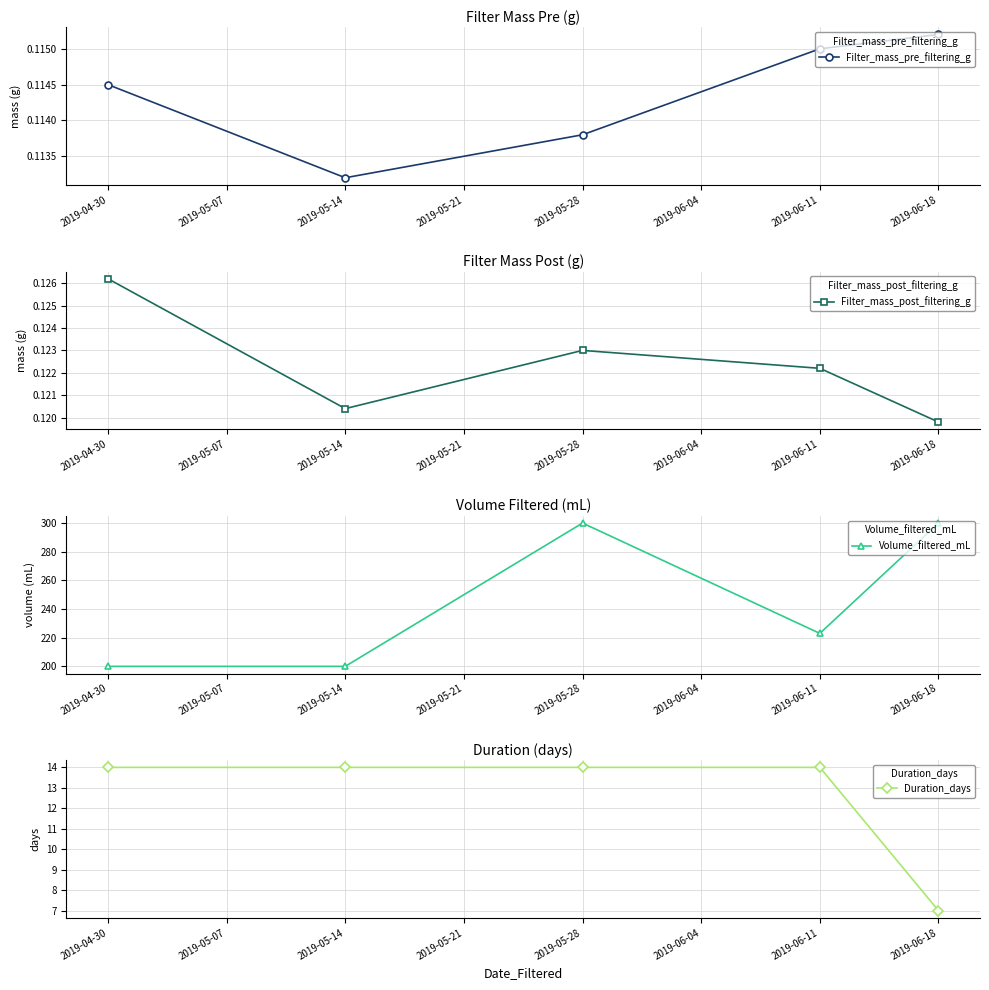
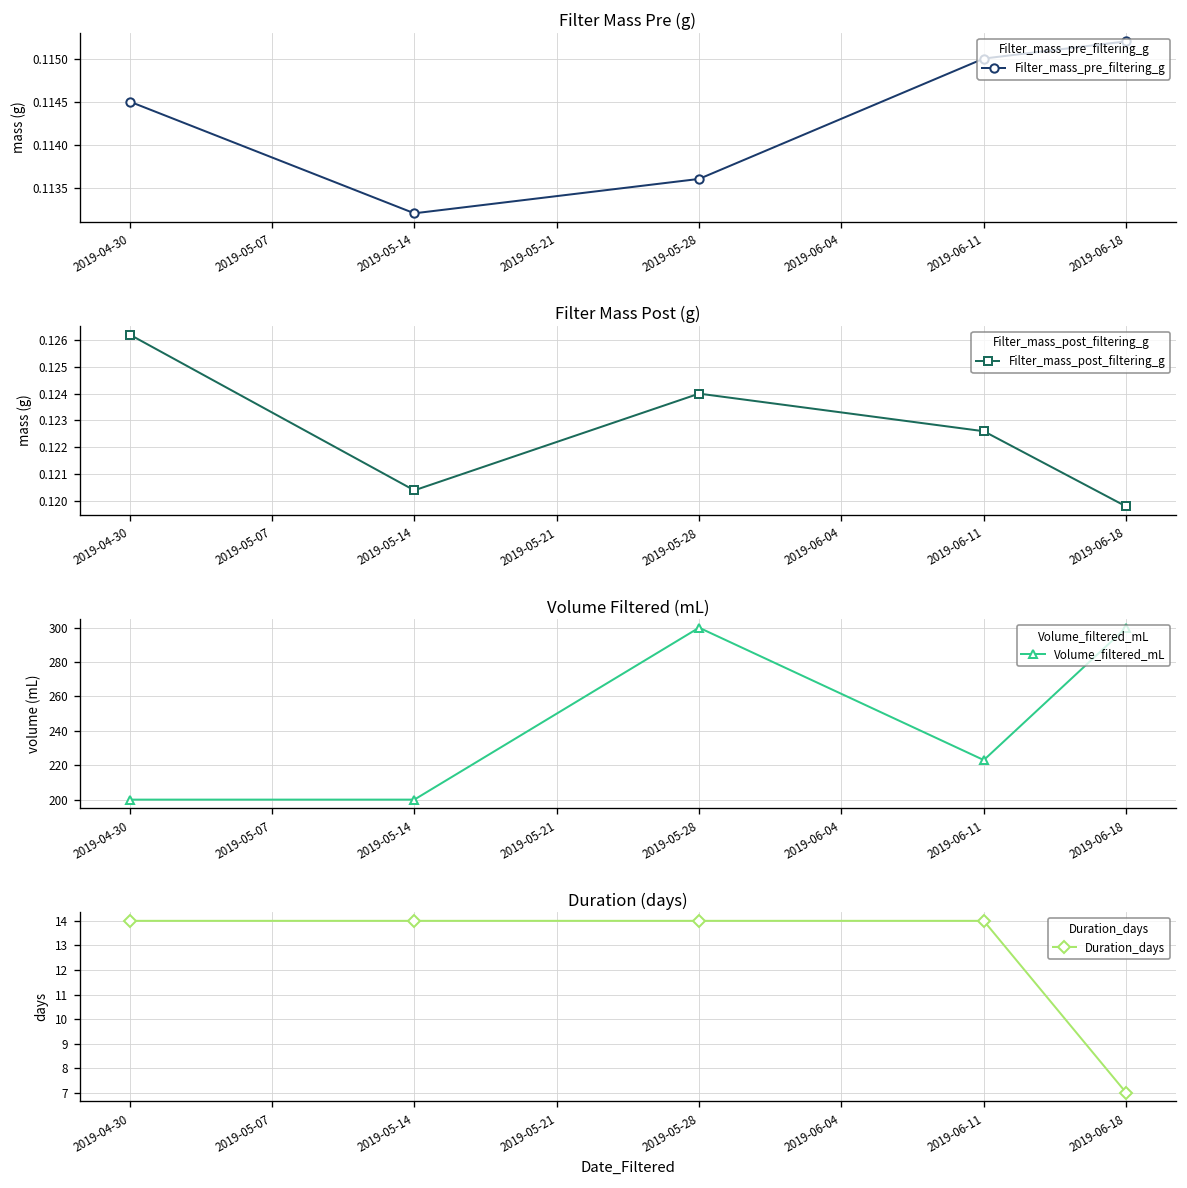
Filter Mass Pre (g), 2019-05-28: 0.1138 -> 0.1136
Filter Mass Post (g), 2019-05-28: 0.123 -> 0.124
Filter Mass Post (g), 2019-06-11: 0.1222 -> 0.1226
